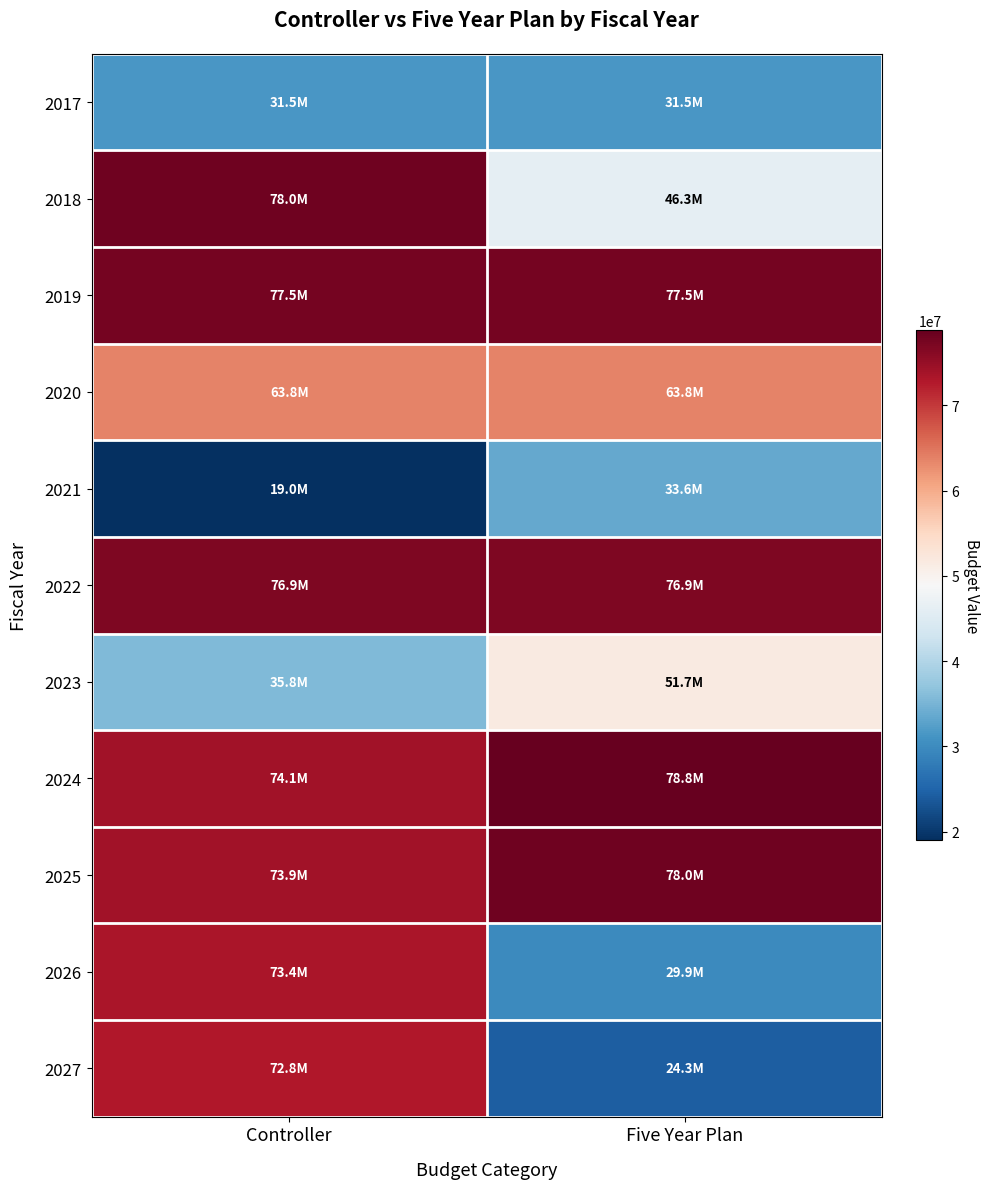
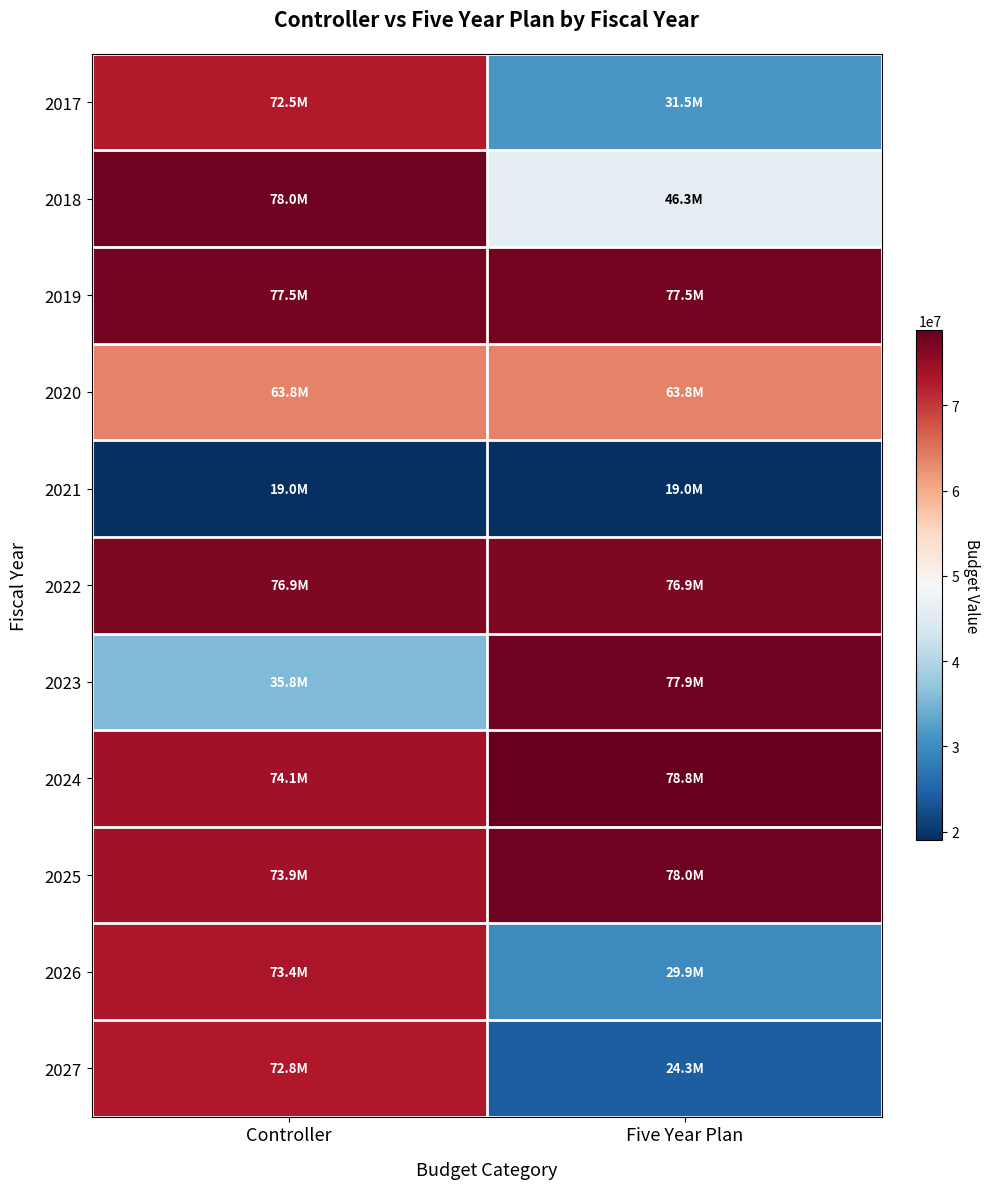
2017, Controller: 31.5M -> 72.5M
2021, Five Year Plan: 33.6M -> 19.0M
2023, Five Year Plan: 51.7M -> 77.9M
